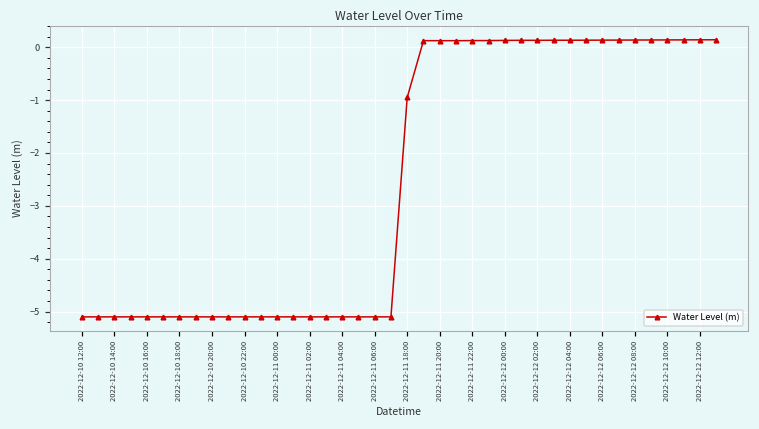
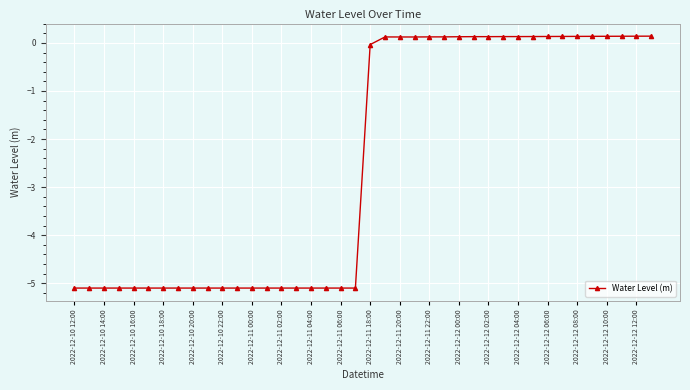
2022-12-11 18:00: -1.0 -> 0.0
